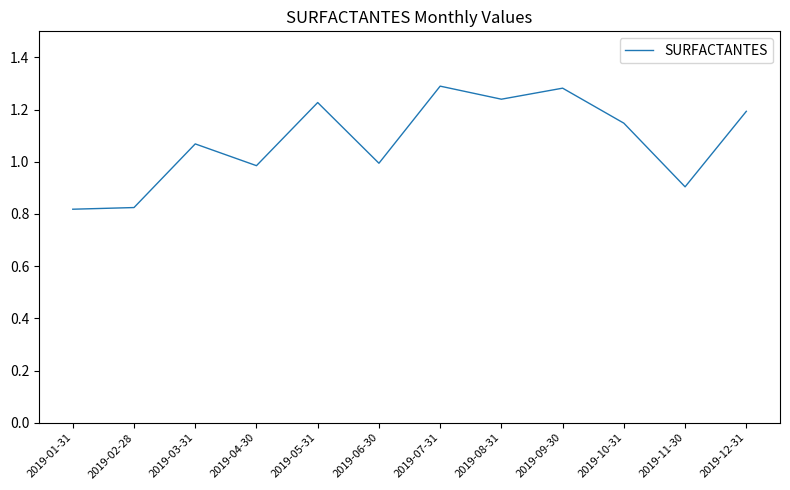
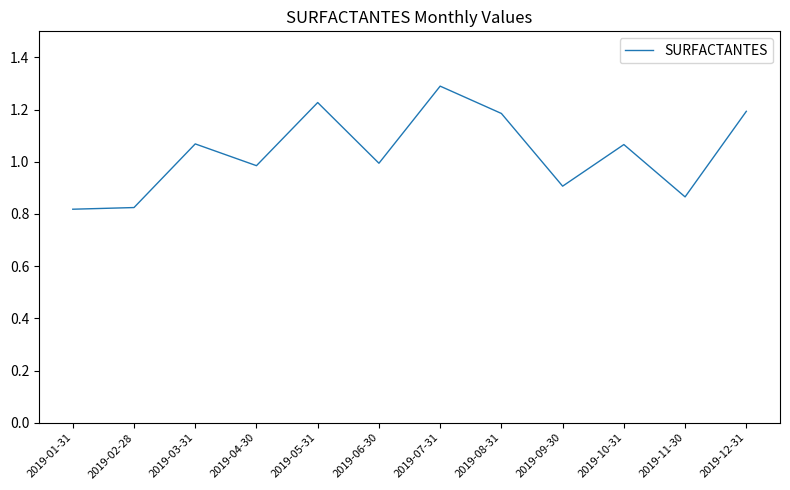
2019-08-31: 1.24 -> 1.19
2019-09-30: 1.28 -> 0.91
2019-10-31: 1.15 -> 1.07
2019-11-30: 0.90 -> 0.87
